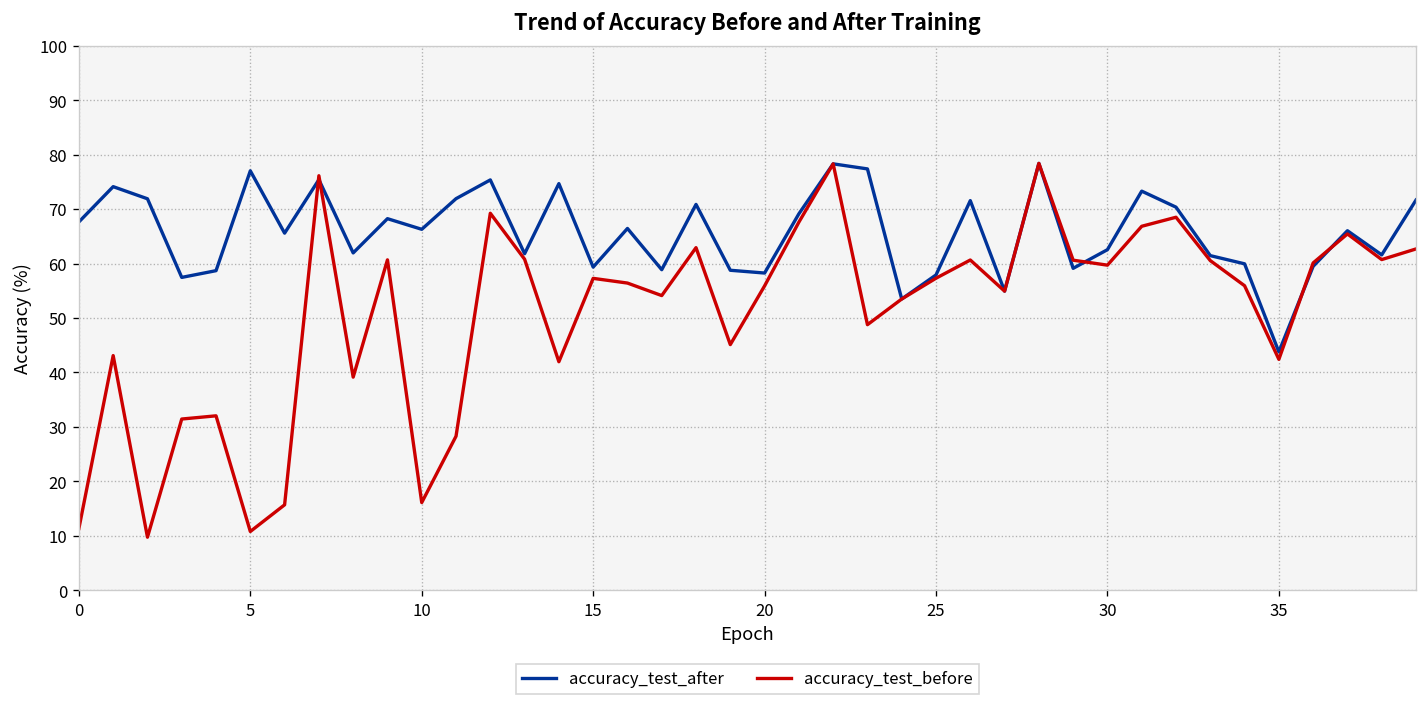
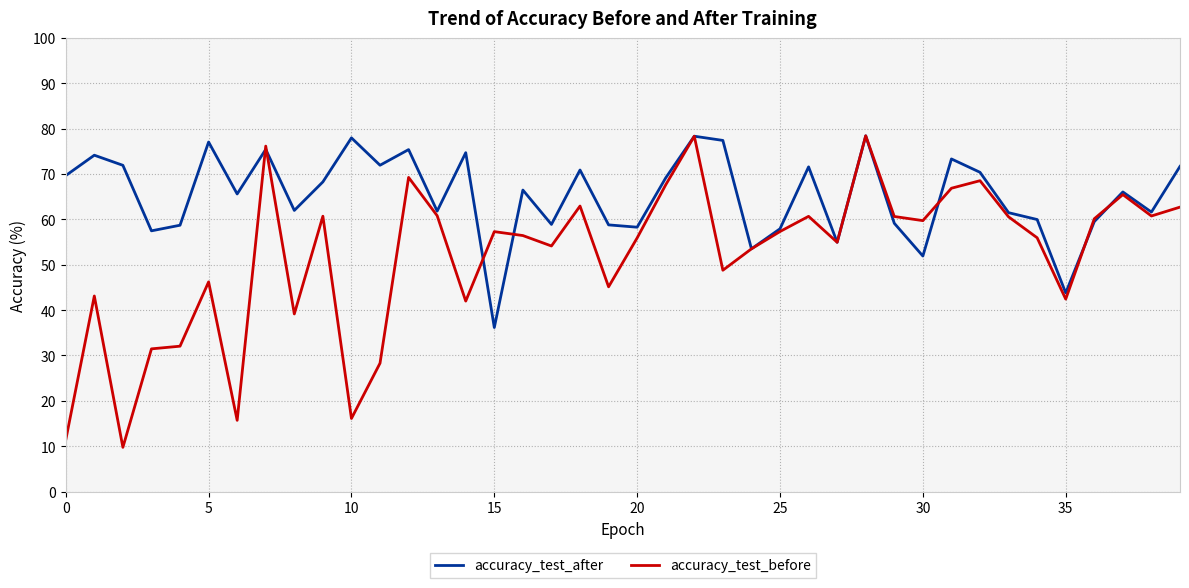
accuracy_test_after, 0: 68 -> 70
accuracy_test_before, 5: 11 -> 46
accuracy_test_after, 10: 66 -> 78
accuracy_test_after, 15: 59 -> 36
accuracy_test_after, 30: 63 -> 52
